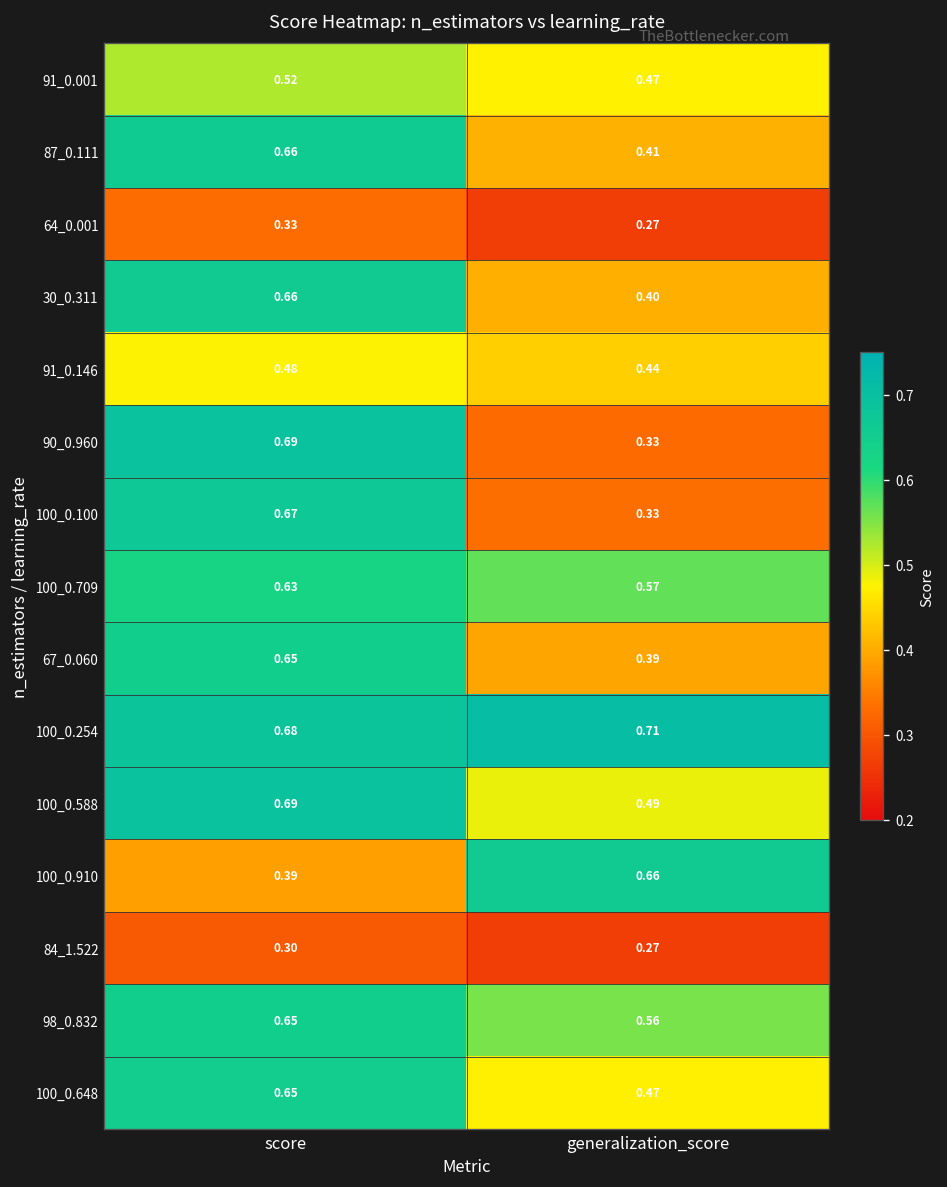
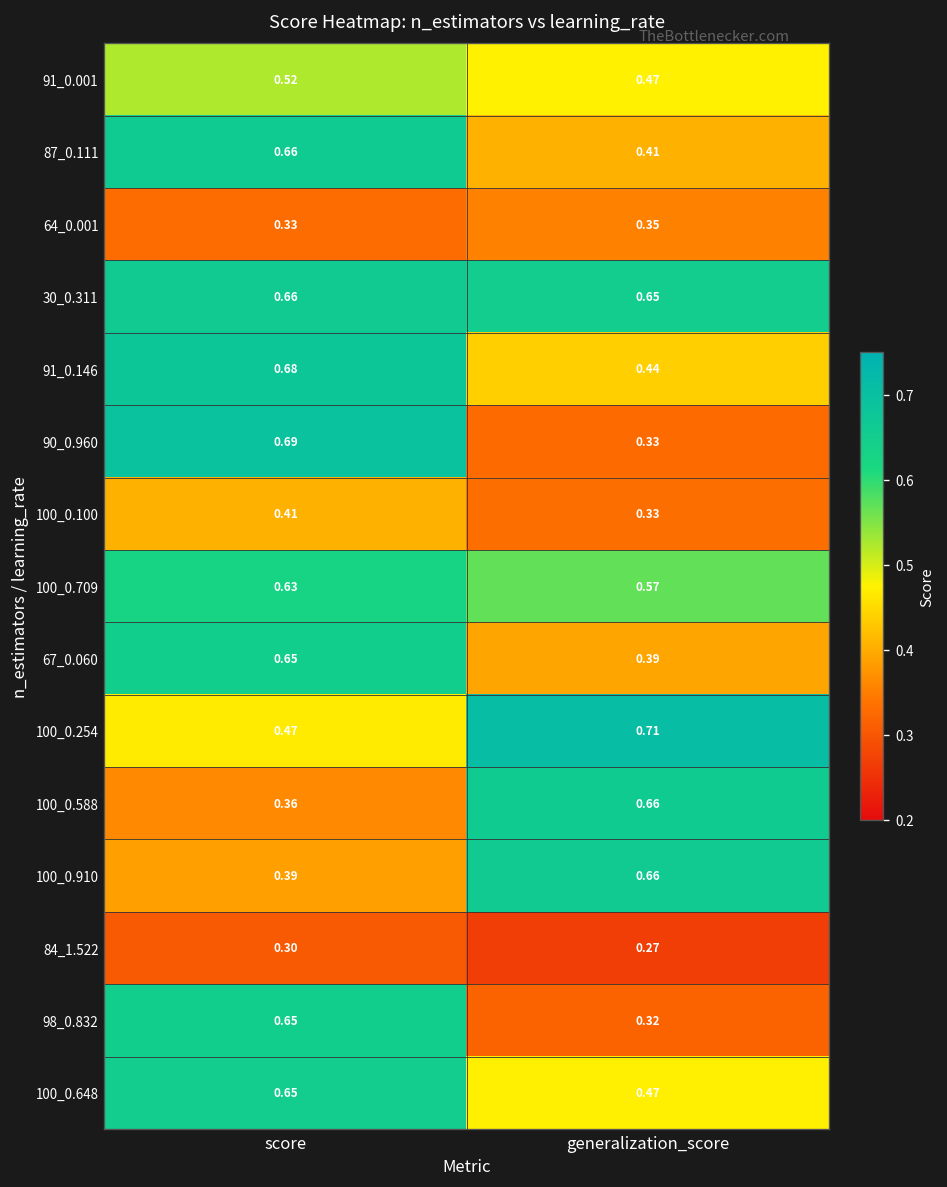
64_0.001, generalization_score: 0.27 -> 0.35
30_0.311, generalization_score: 0.40 -> 0.65
91_0.146, score: 0.48 -> 0.68
100_0.100, score: 0.67 -> 0.41
100_0.254, score: 0.68 -> 0.47
100_0.588, score: 0.69 -> 0.36
100_0.588, generalization_score: 0.49 -> 0.66
98_0.832, generalization_score: 0.56 -> 0.32
